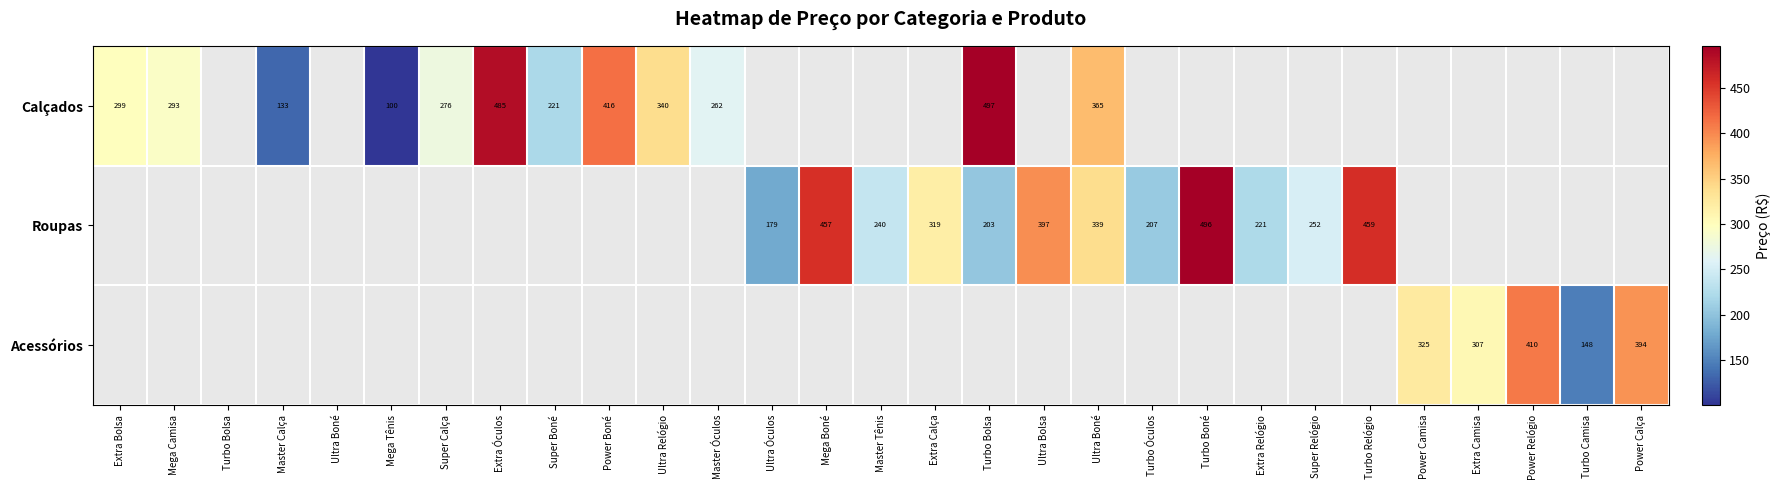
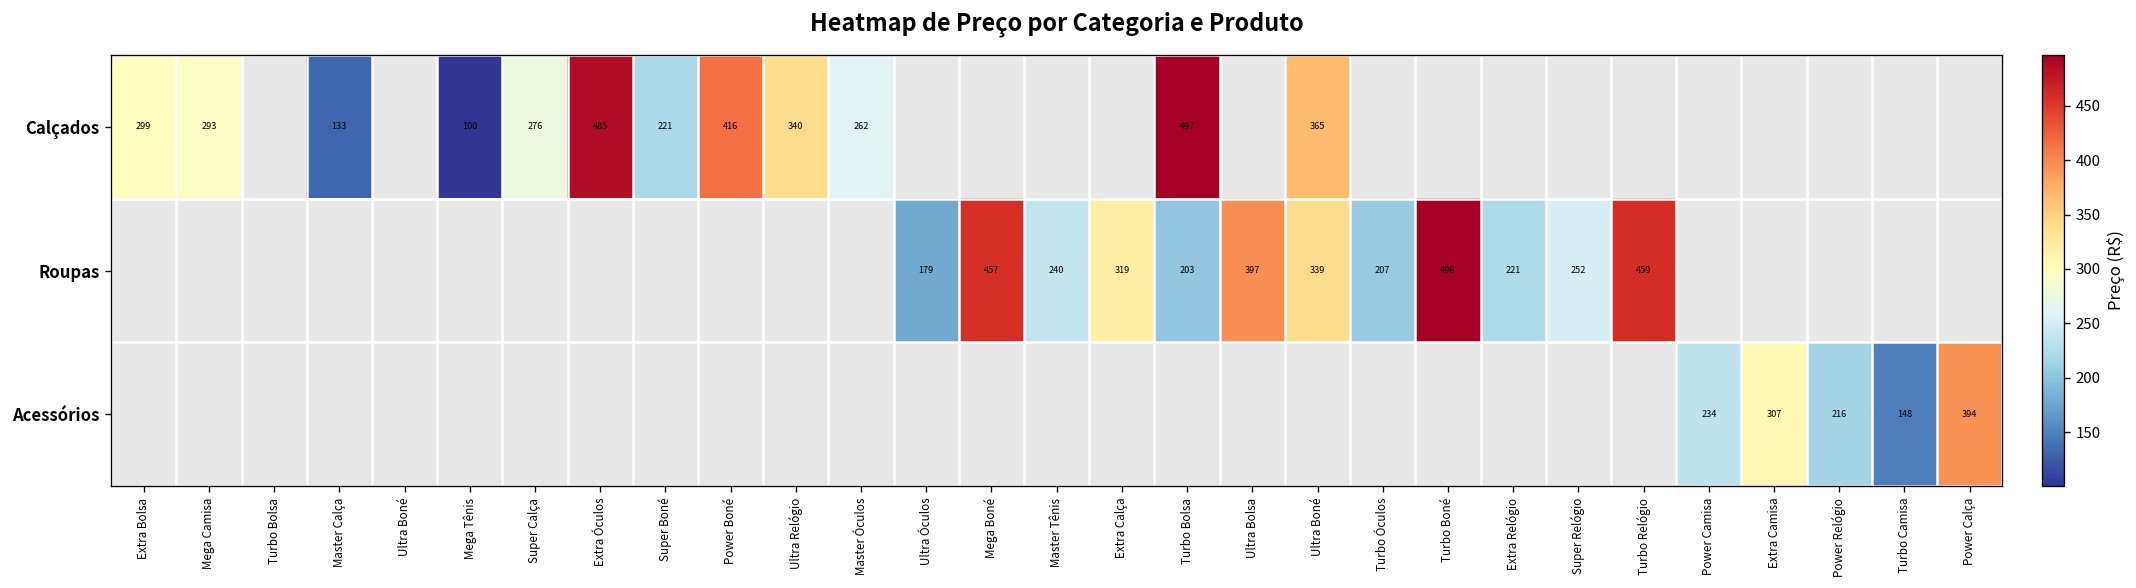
Acessórios, Power Camisa: 325 -> 234
Acessórios, Power Relógio: 410 -> 216
